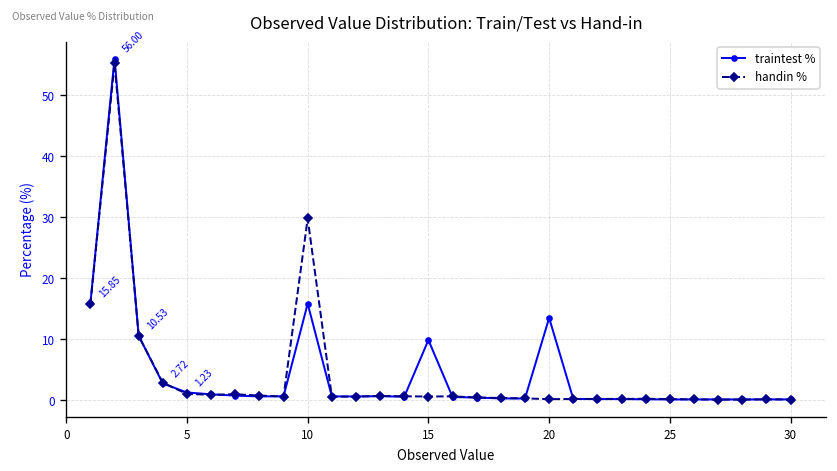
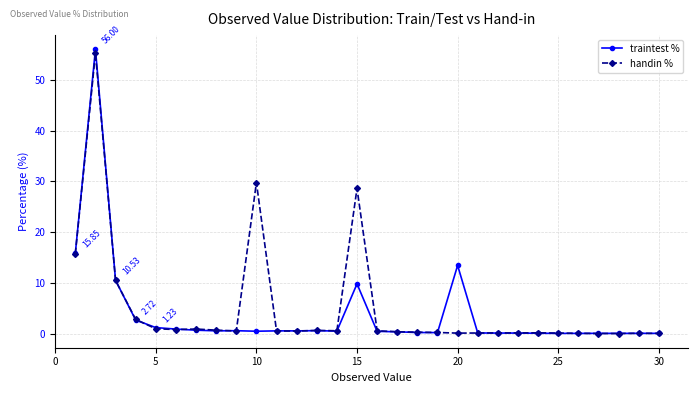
traintest %, 10: 16 -> 1
handin %, 15: 1 -> 29
